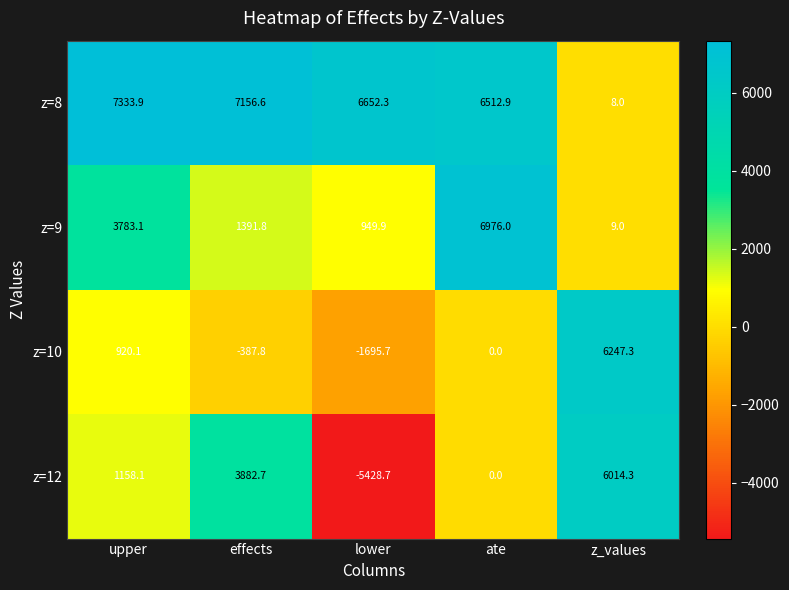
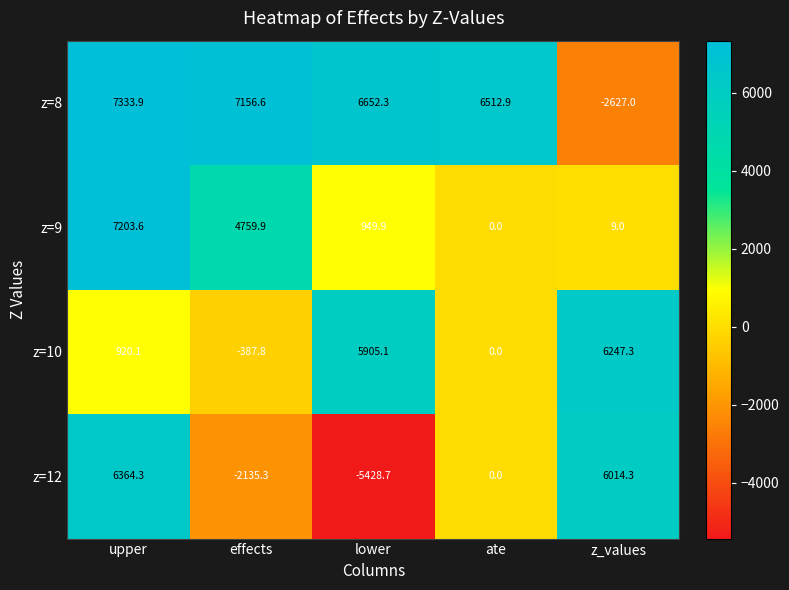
z=8, z_values: 8.0 -> -2627.0
z=9, upper: 3783.1 -> 7203.6
z=9, effects: 1391.8 -> 4759.9
z=9, ate: 6976.0 -> 0.0
z=10, lower: -1695.7 -> 5905.1
z=12, upper: 1158.1 -> 6364.3
z=12, effects: 3882.7 -> -2135.3
